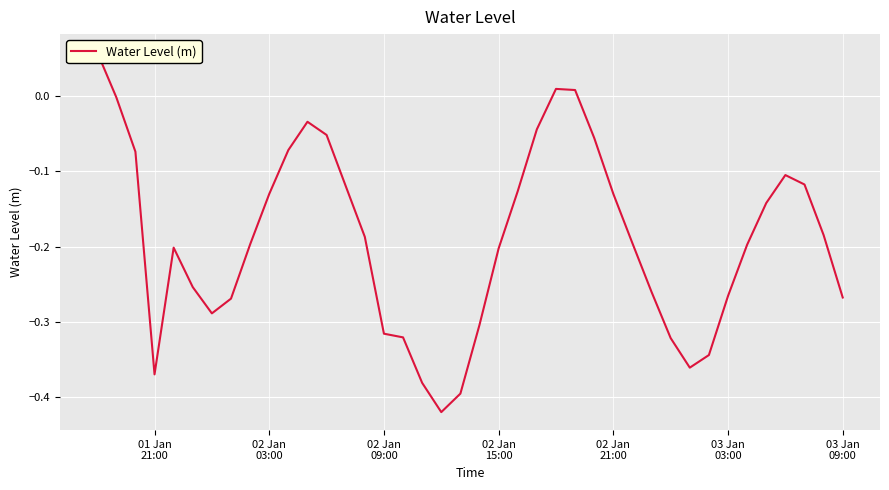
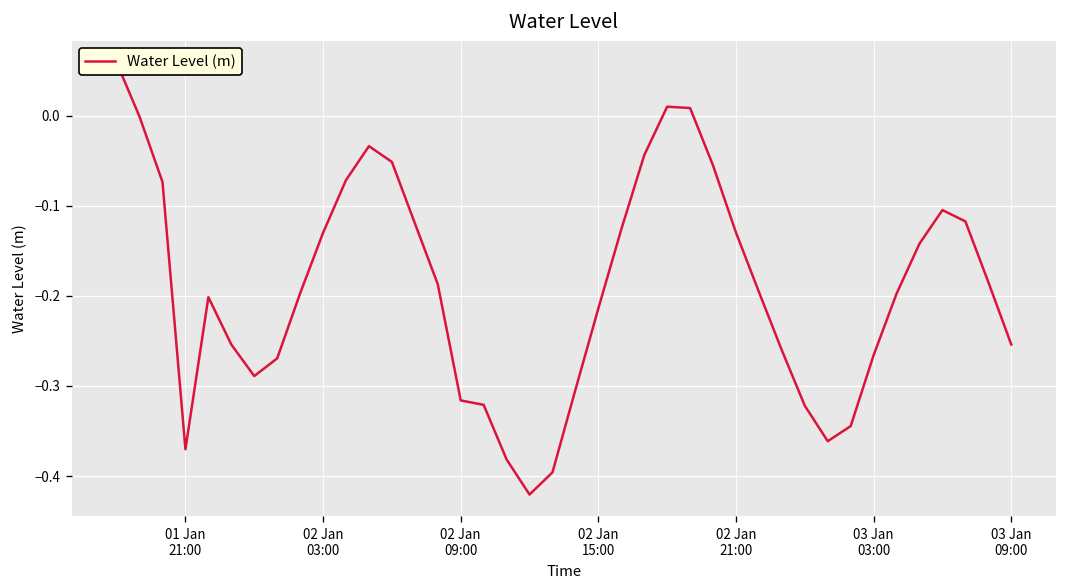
02 Jan 15:00: -0.20 -> -0.21
03 Jan 09:00: -0.27 -> -0.25
